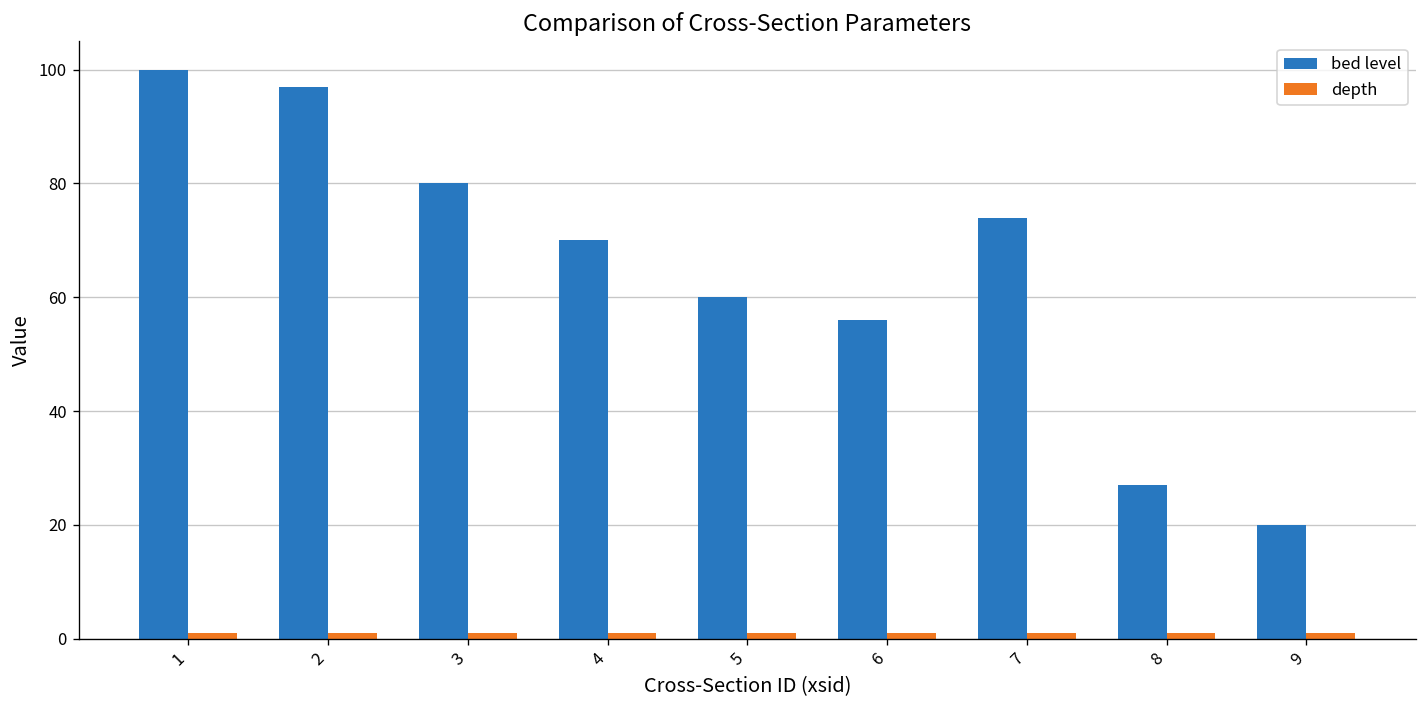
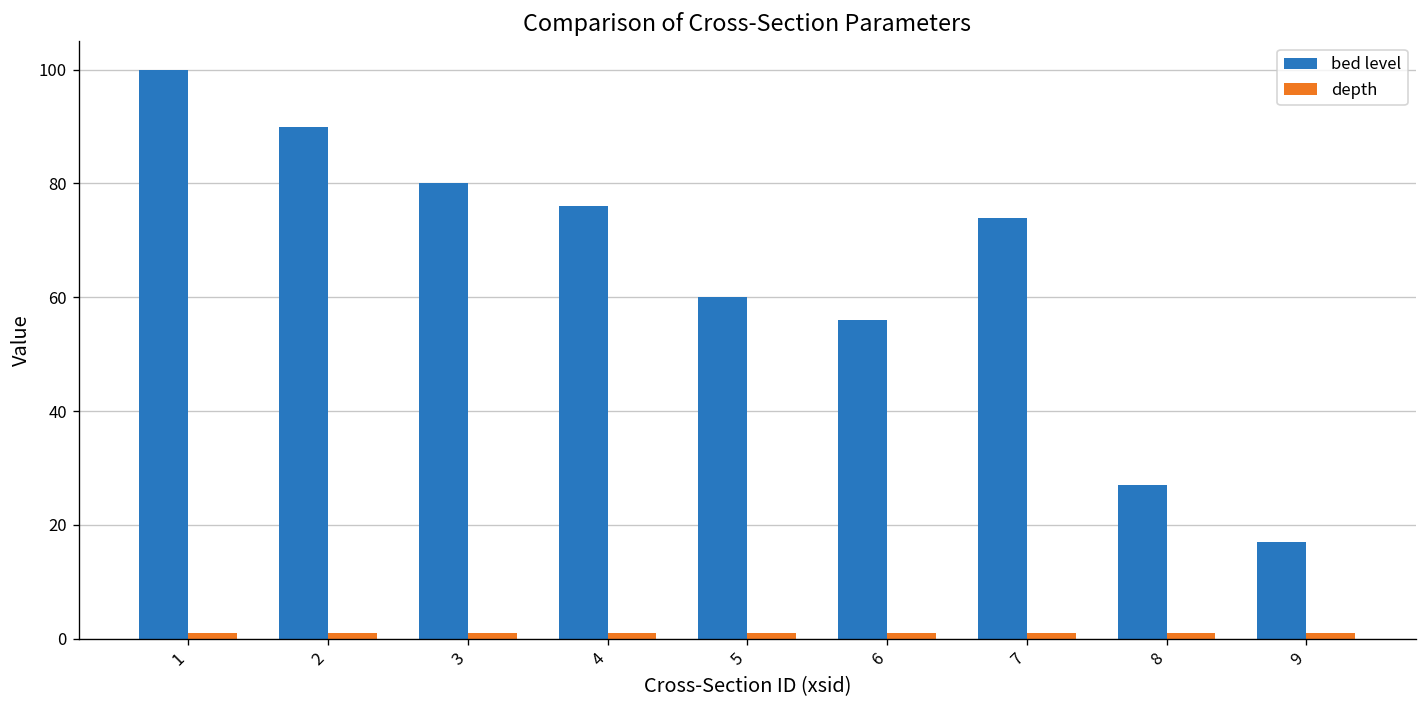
bed level, 2: 97 -> 90
bed level, 4: 70 -> 76
bed level, 9: 20 -> 17
